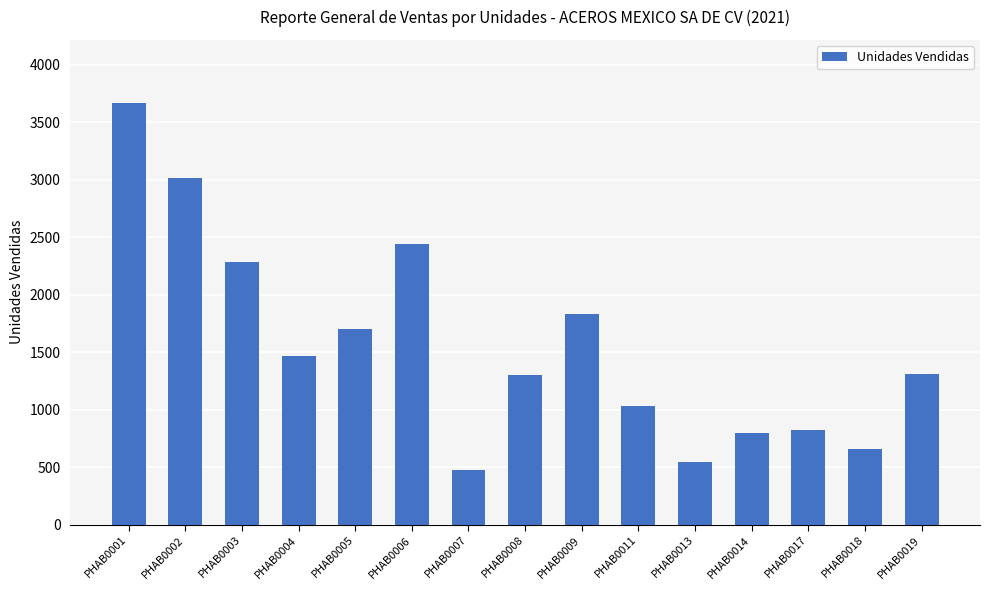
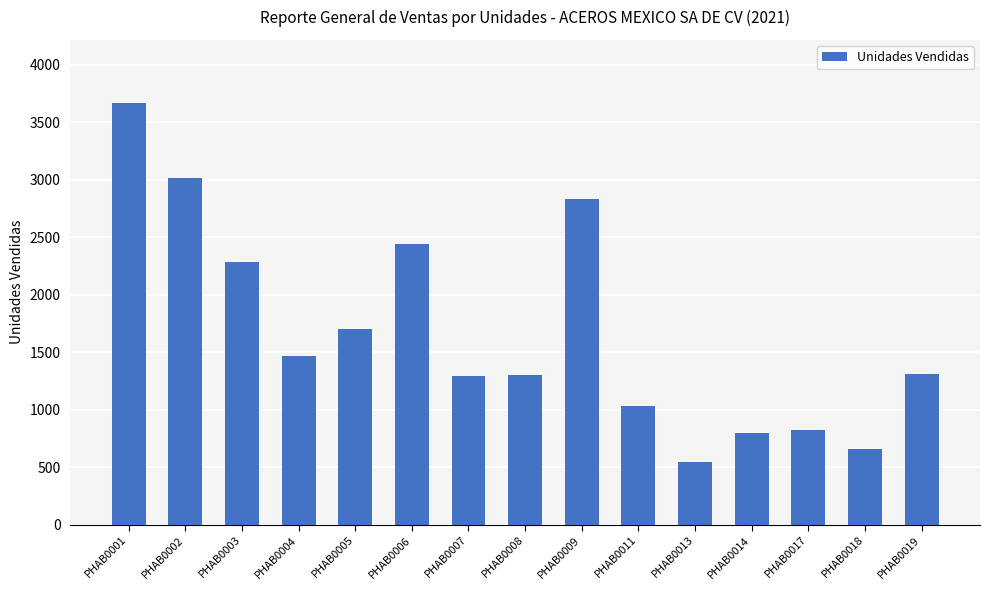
PHAB0007: 480 -> 1290
PHAB0009: 1830 -> 2830
